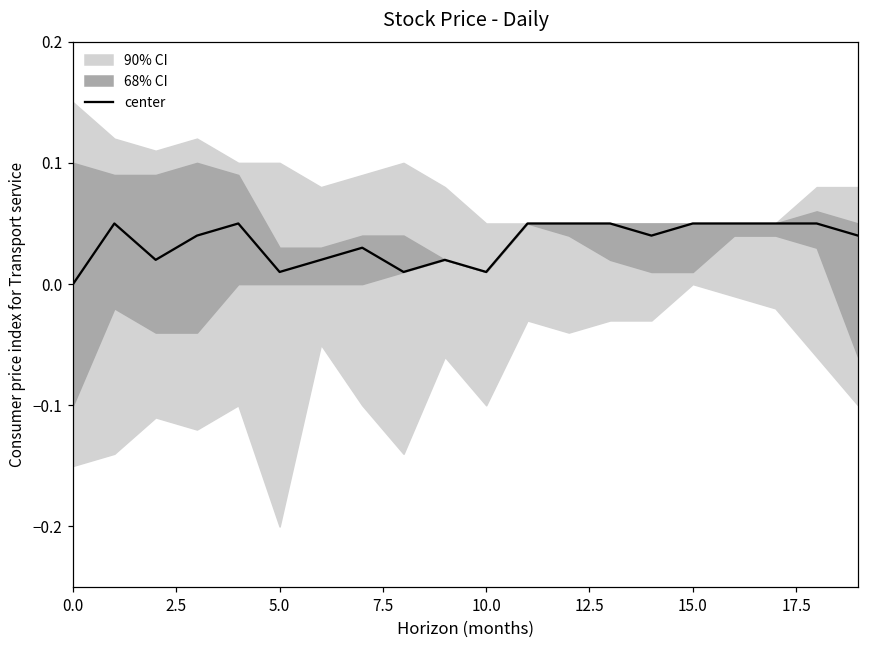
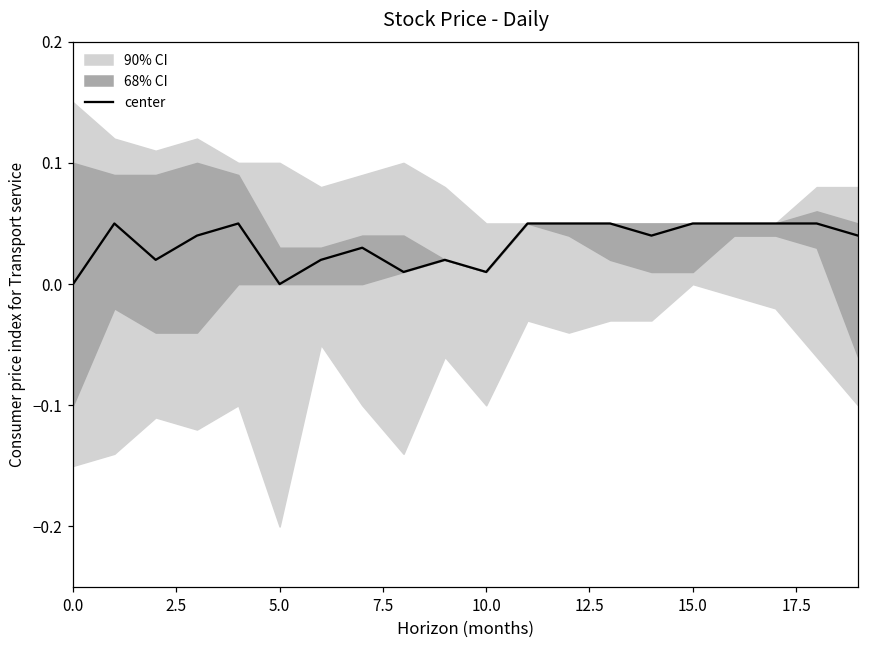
center, 5.0: 0.010 -> 0.000
